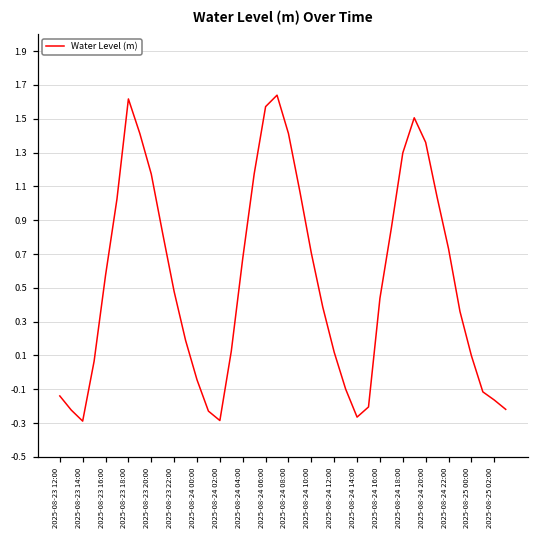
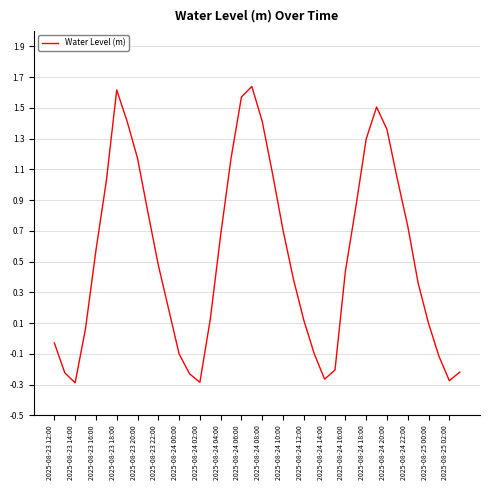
2025-08-23 12:00: -0.14 -> -0.03
2025-08-24 00:00: -0.04 -> -0.10
2025-08-25 02:00: -0.16 -> -0.27
